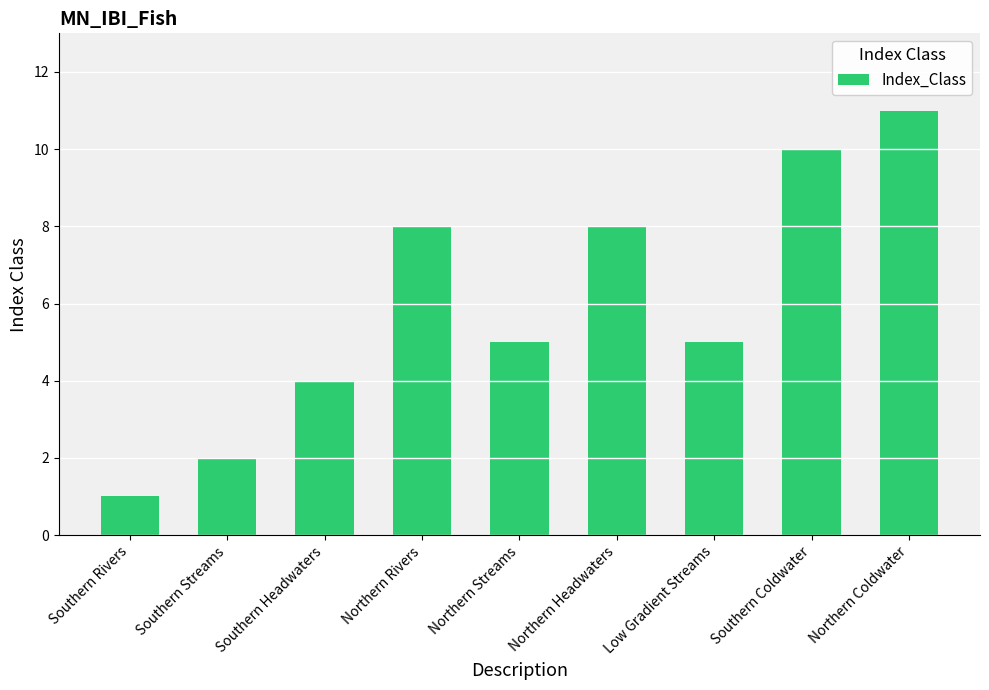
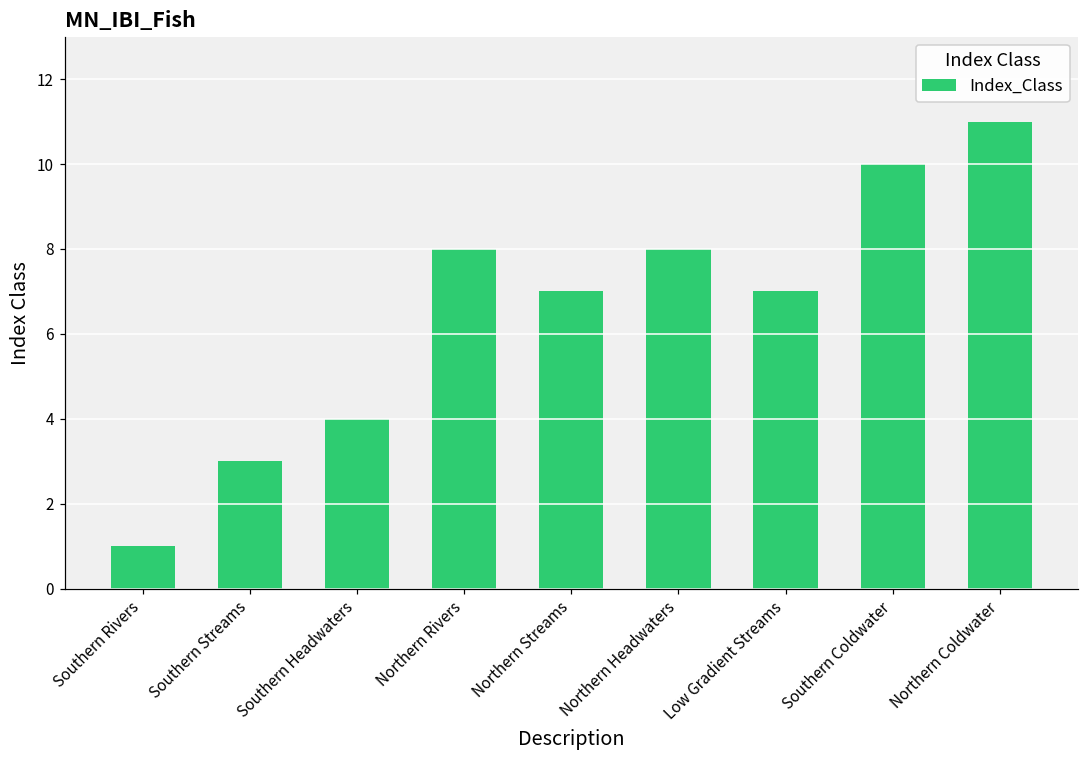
Southern Streams: 2 -> 3
Northern Streams: 5 -> 7
Low Gradient Streams: 5 -> 7
